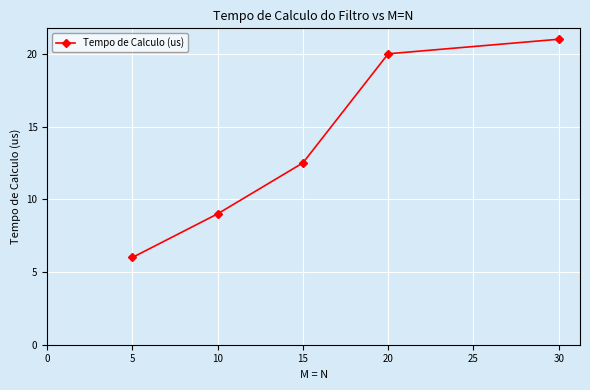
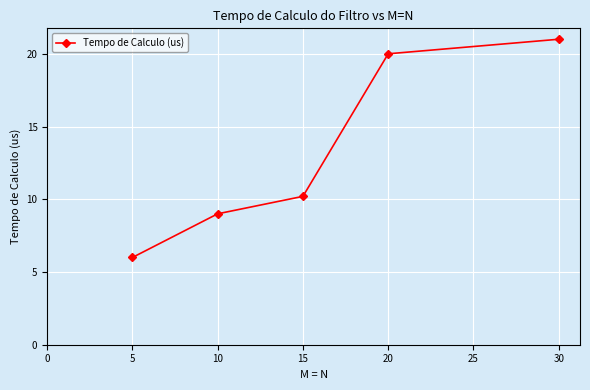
15: 12.5 -> 10.2
